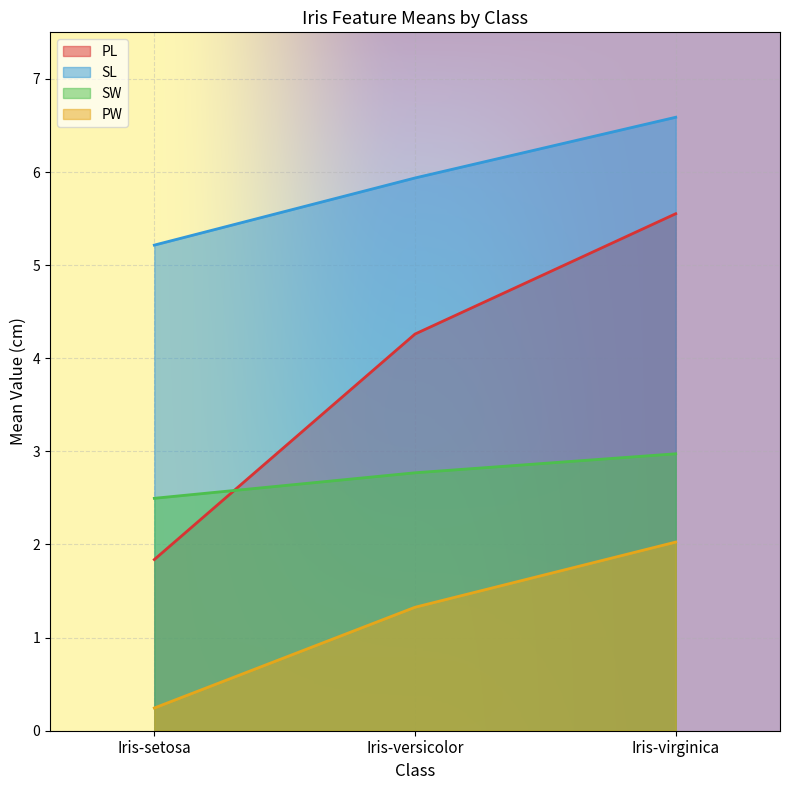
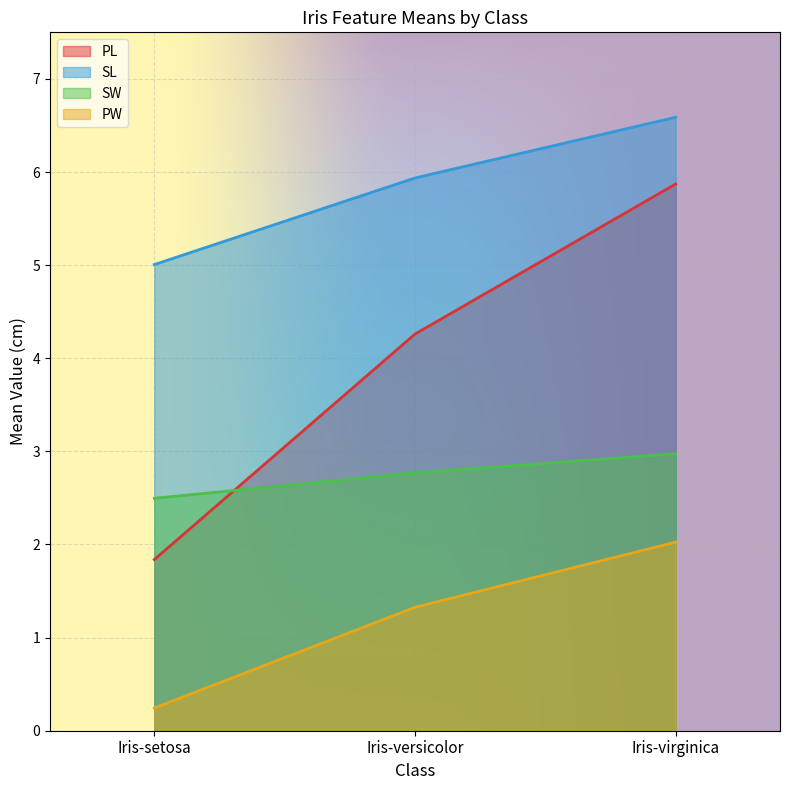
SL, Iris-setosa: 5.2 -> 5.0
PL, Iris-virginica: 5.6 -> 5.9
